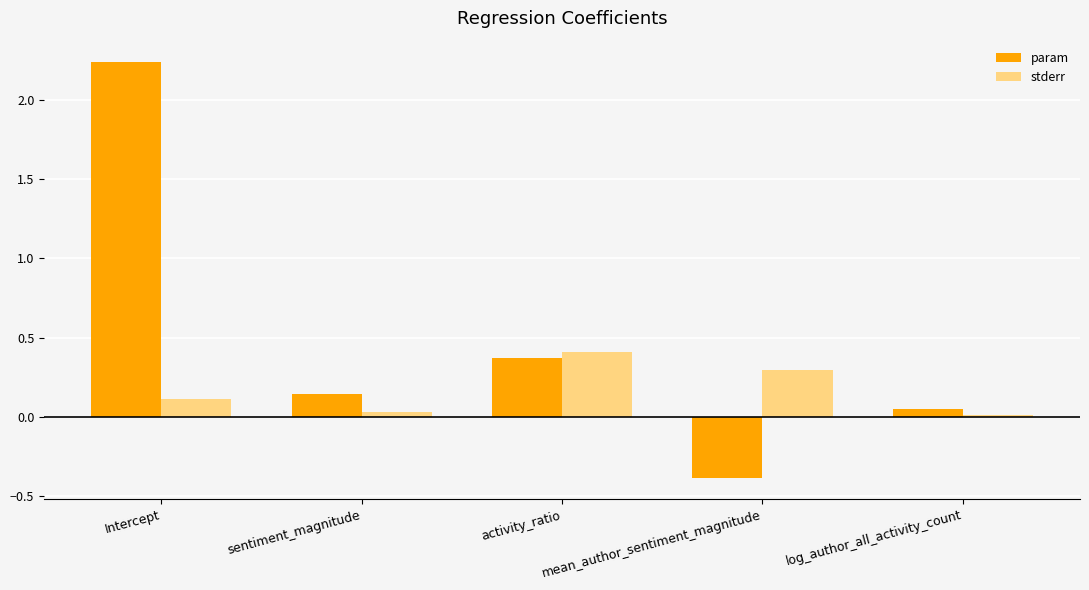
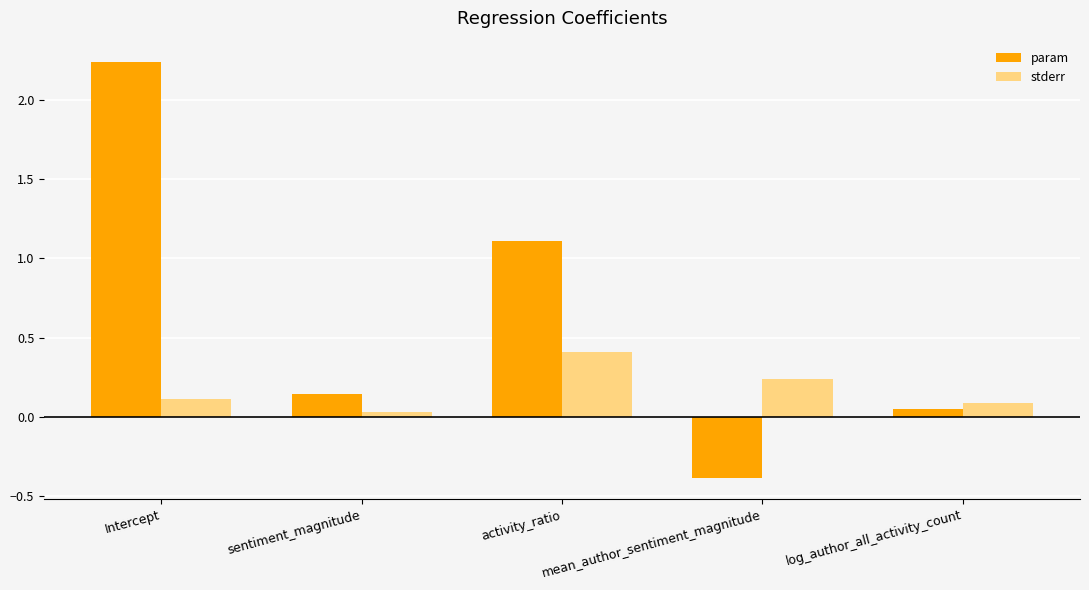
param, activity_ratio: 0.37 -> 1.11
stderr, mean_author_sentiment_magnitude: 0.30 -> 0.24
stderr, log_author_all_activity_count: 0.01 -> 0.09
